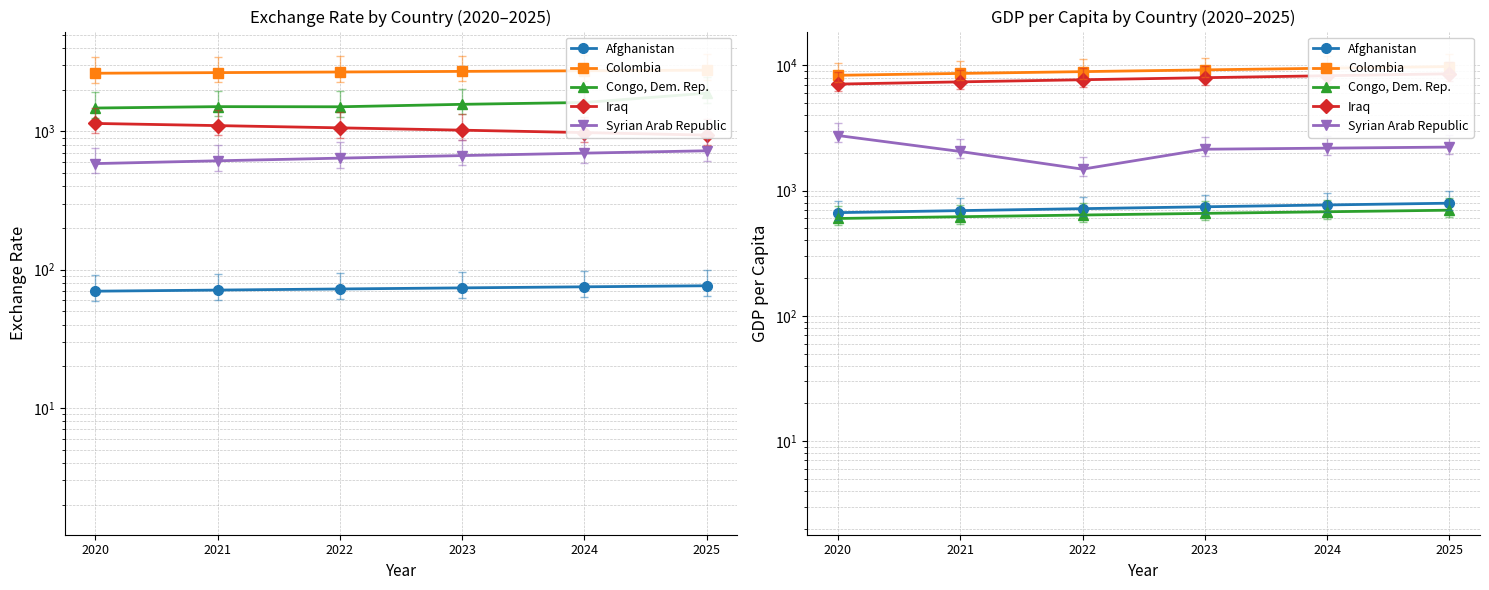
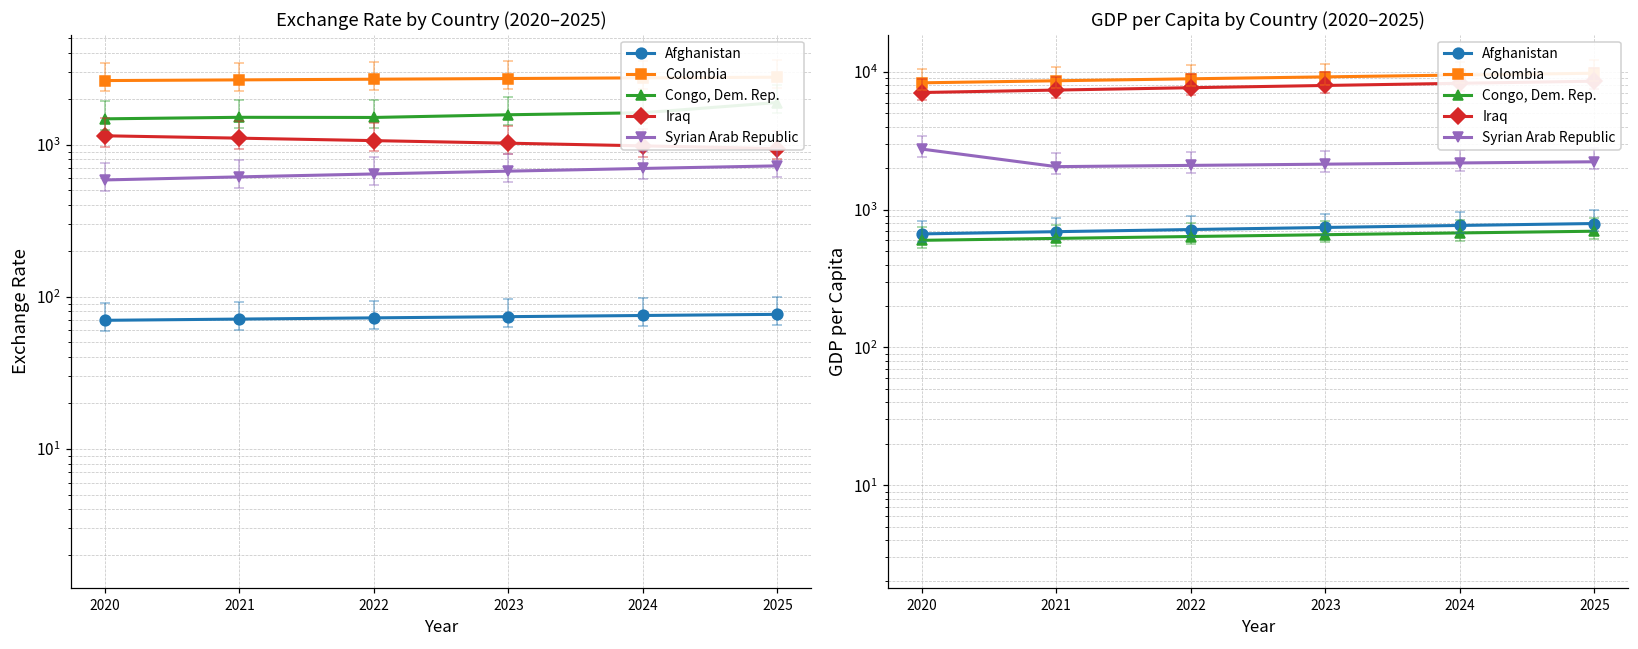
GDP per Capita by Country (2020–2025), Syrian Arab Republic, 2022: 1500 -> 2100
